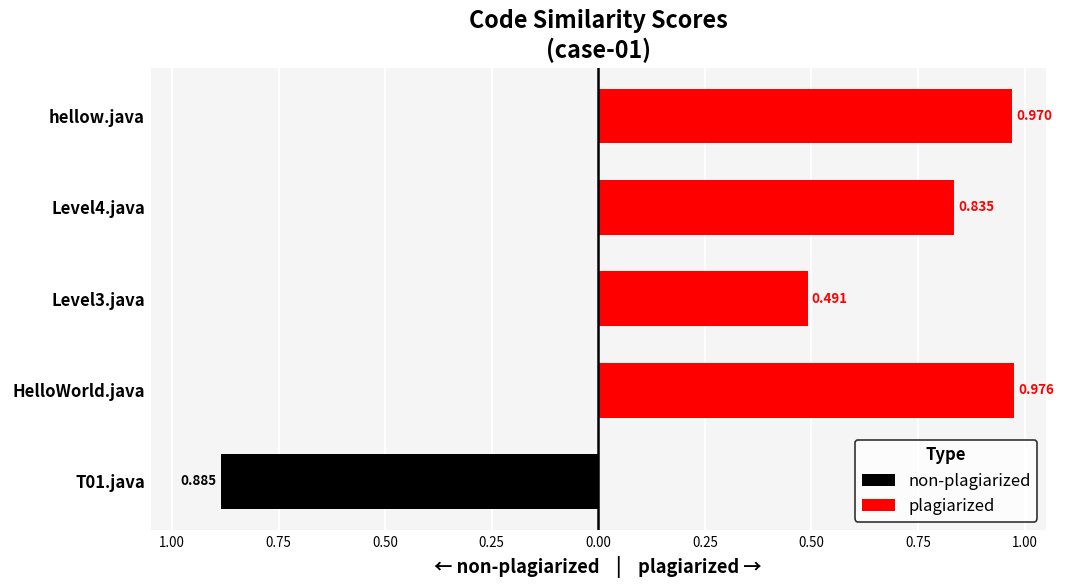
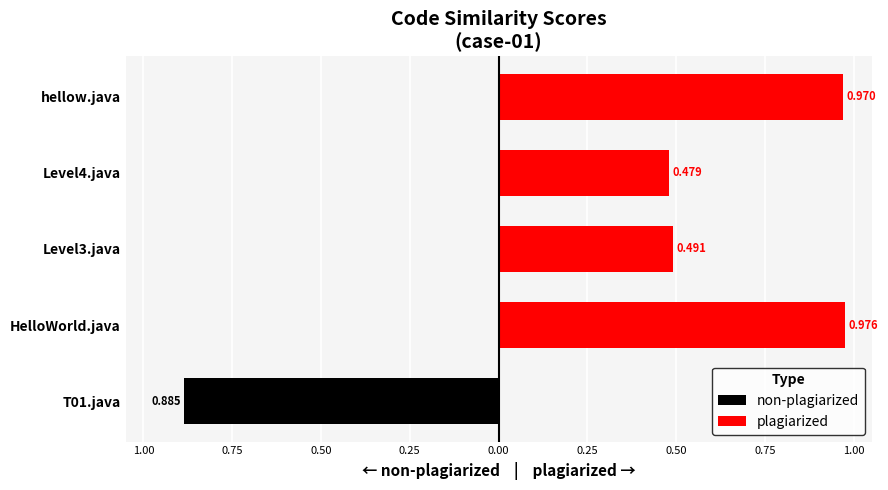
plagiarized, Level4.java: 0.835 -> 0.479
